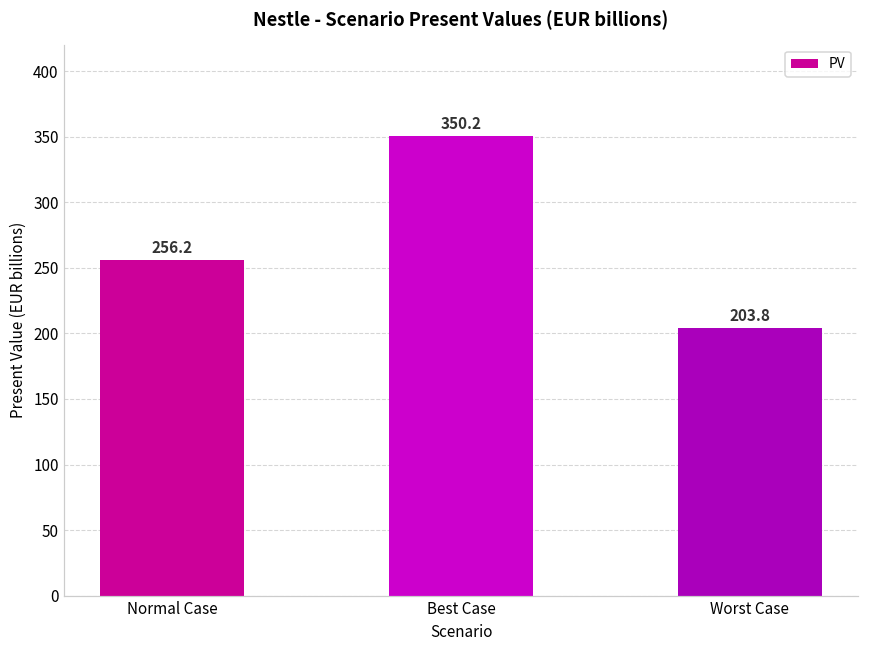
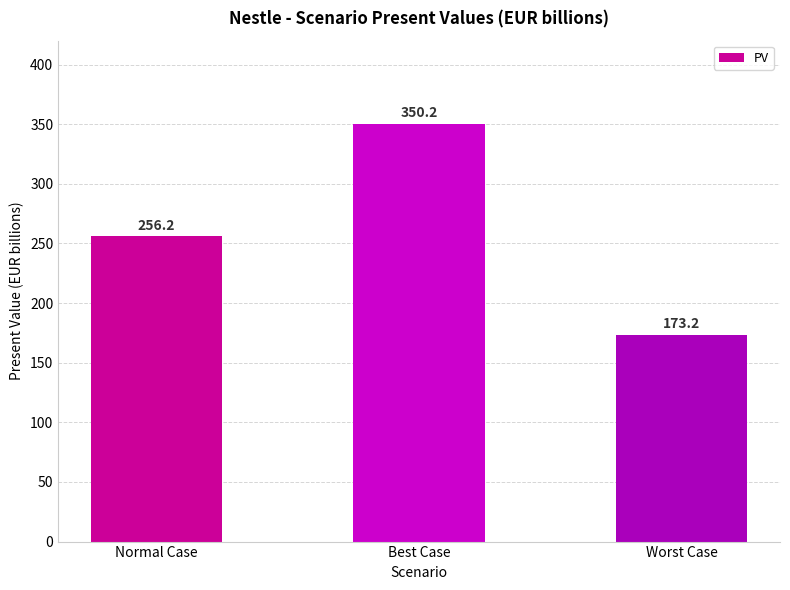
Worst Case: 203.8 -> 173.2
